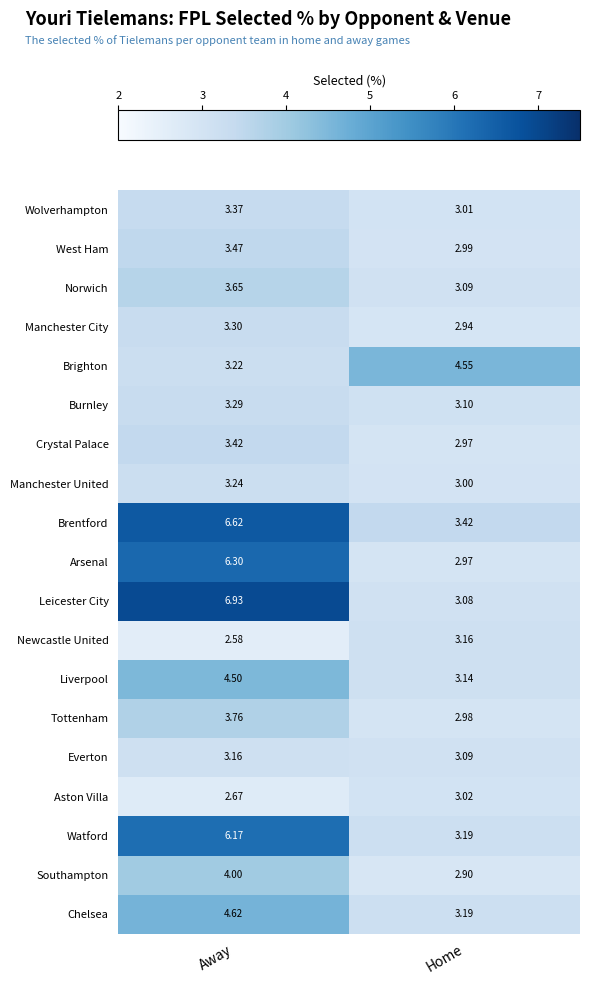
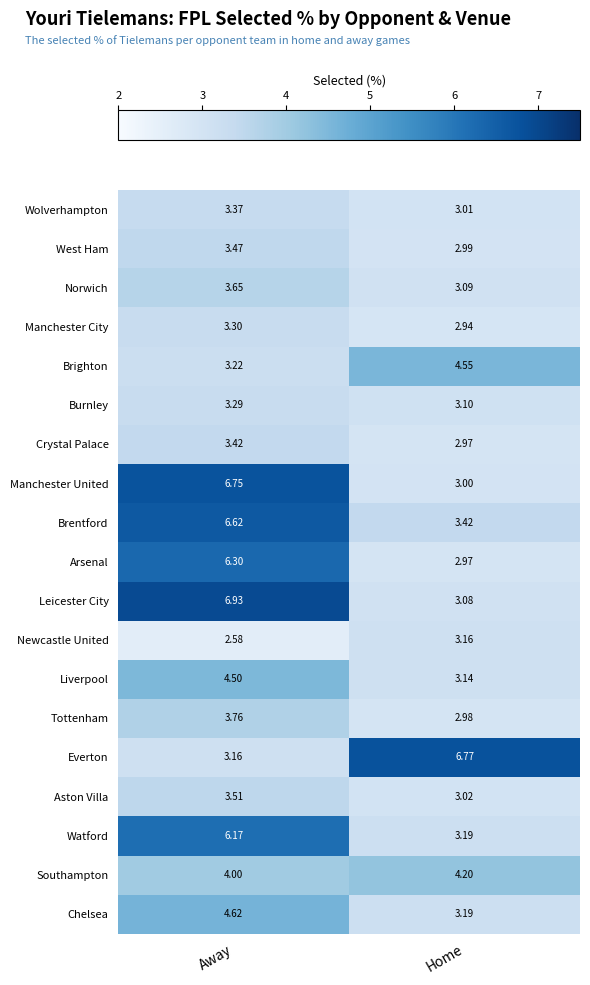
Manchester United, Away: 3.24 -> 6.75
Everton, Home: 3.09 -> 6.77
Aston Villa, Away: 2.67 -> 3.51
Southampton, Home: 2.90 -> 4.20
